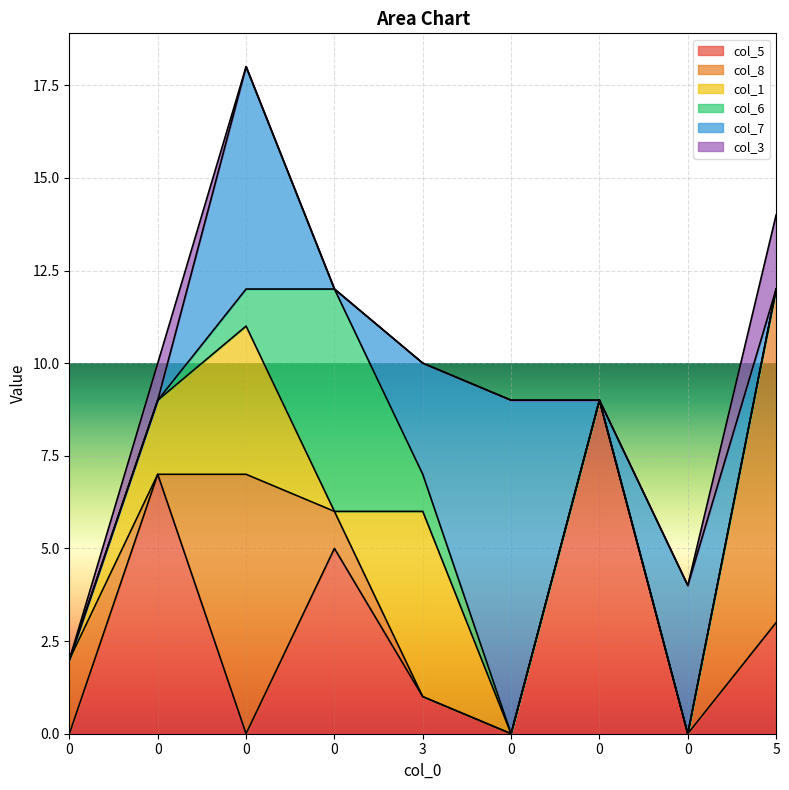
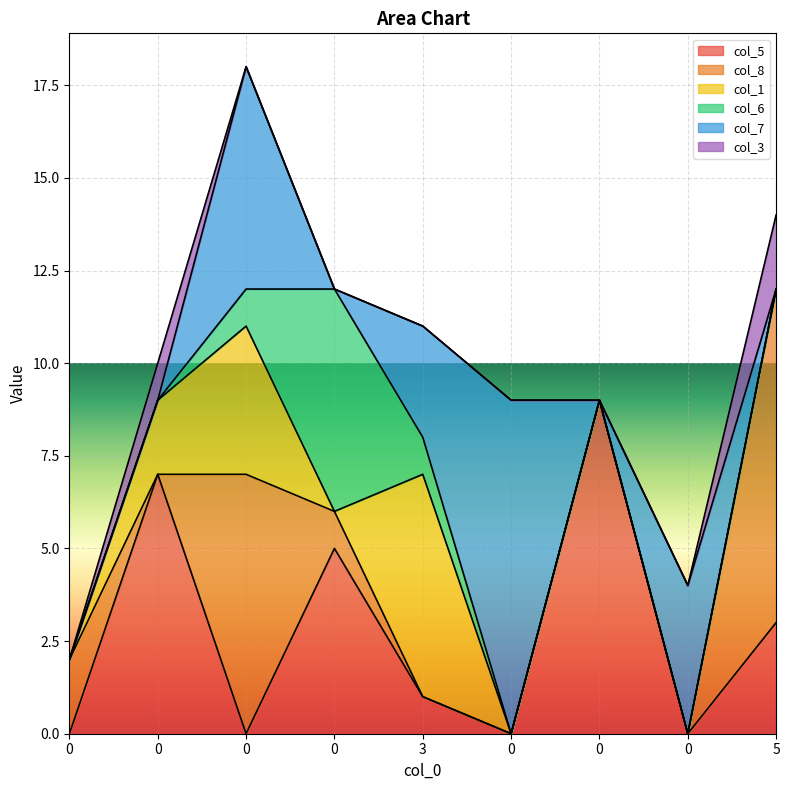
col_1, 3: 5 -> 6
